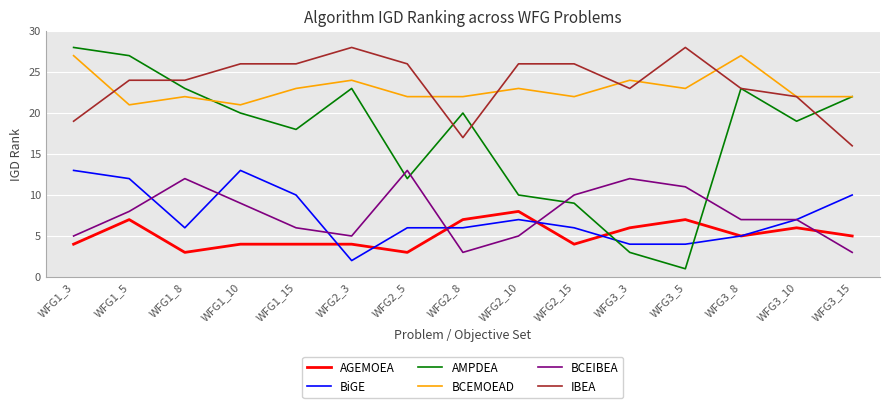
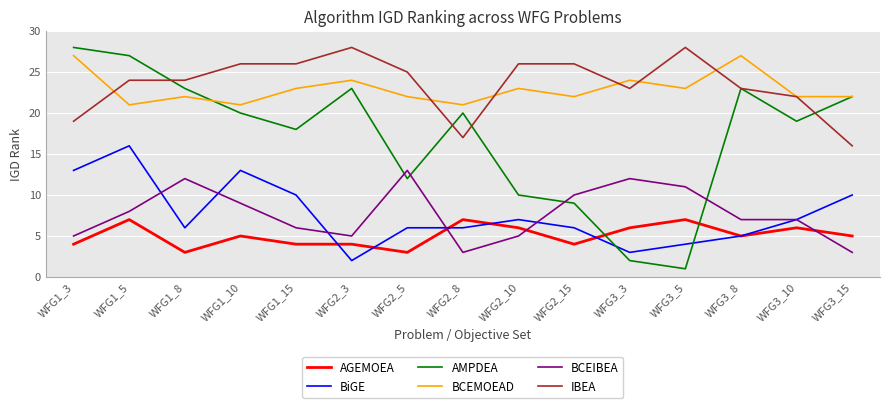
BiGE, WFG1_5: 12 -> 16
AGEMOEA, WFG1_10: 4 -> 5
IBEA, WFG2_5: 26 -> 25
BCEMOEAD, WFG2_8: 22 -> 21
AGEMOEA, WFG2_10: 8 -> 6
BiGE, WFG3_3: 4 -> 3
AMPDEA, WFG3_3: 3 -> 2
